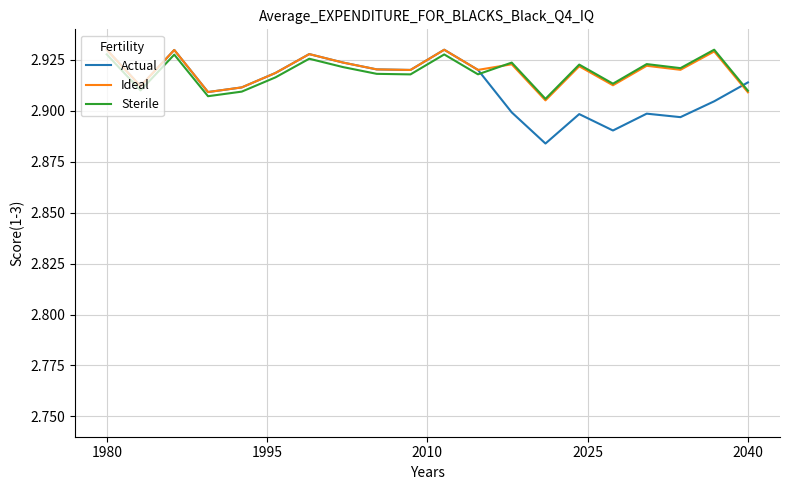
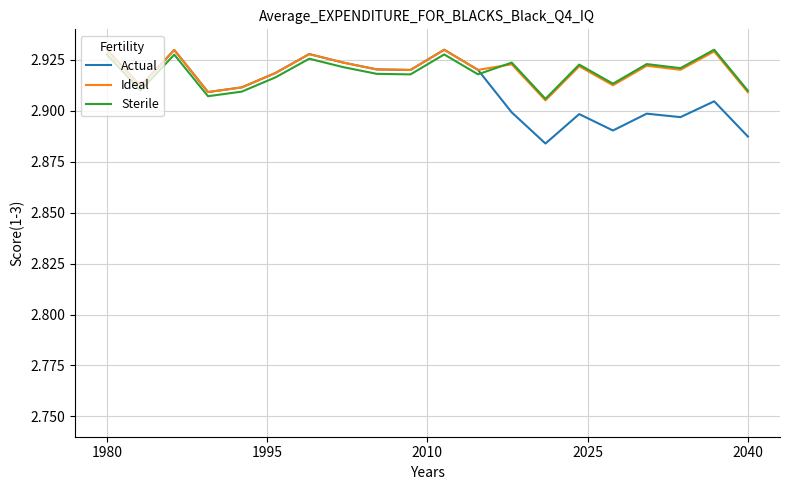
Actual, 2040: 2.914 -> 2.887
